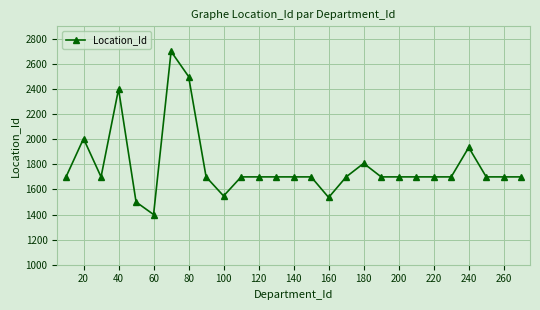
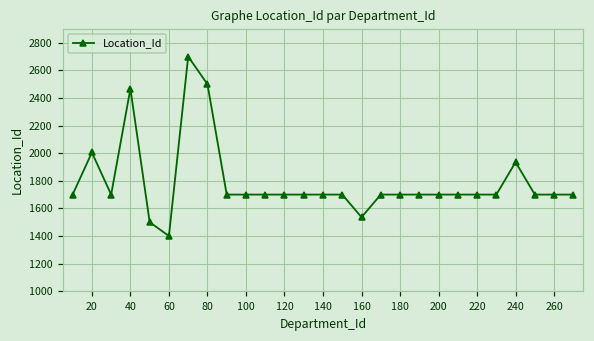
40: 2400 -> 2470
100: 1550 -> 1700
180: 1810 -> 1700
